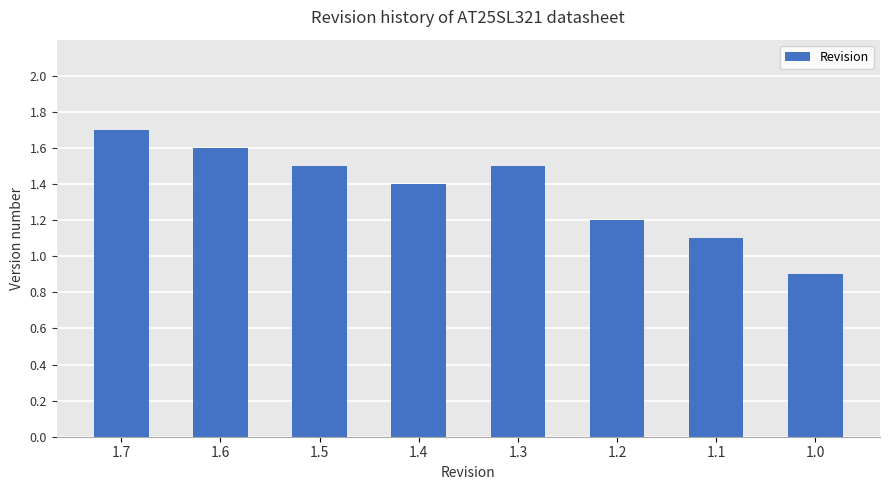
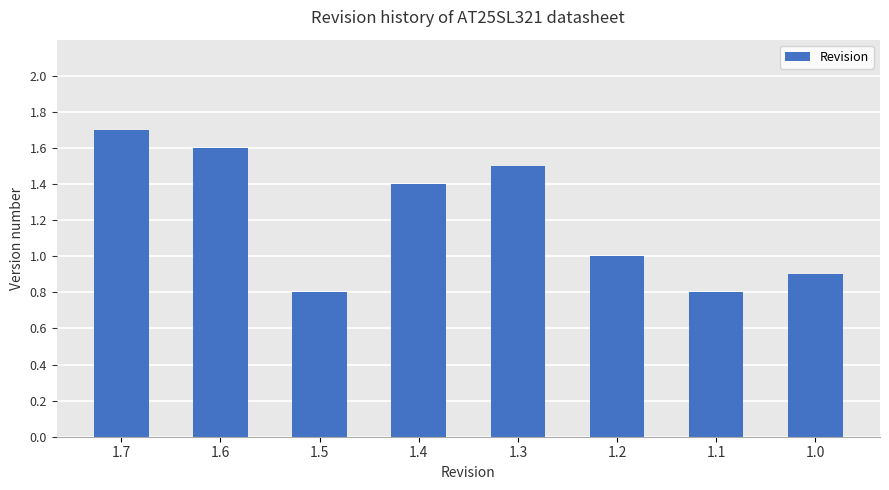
1.5: 1.5 -> 0.8
1.2: 1.2 -> 1.0
1.1: 1.1 -> 0.8
